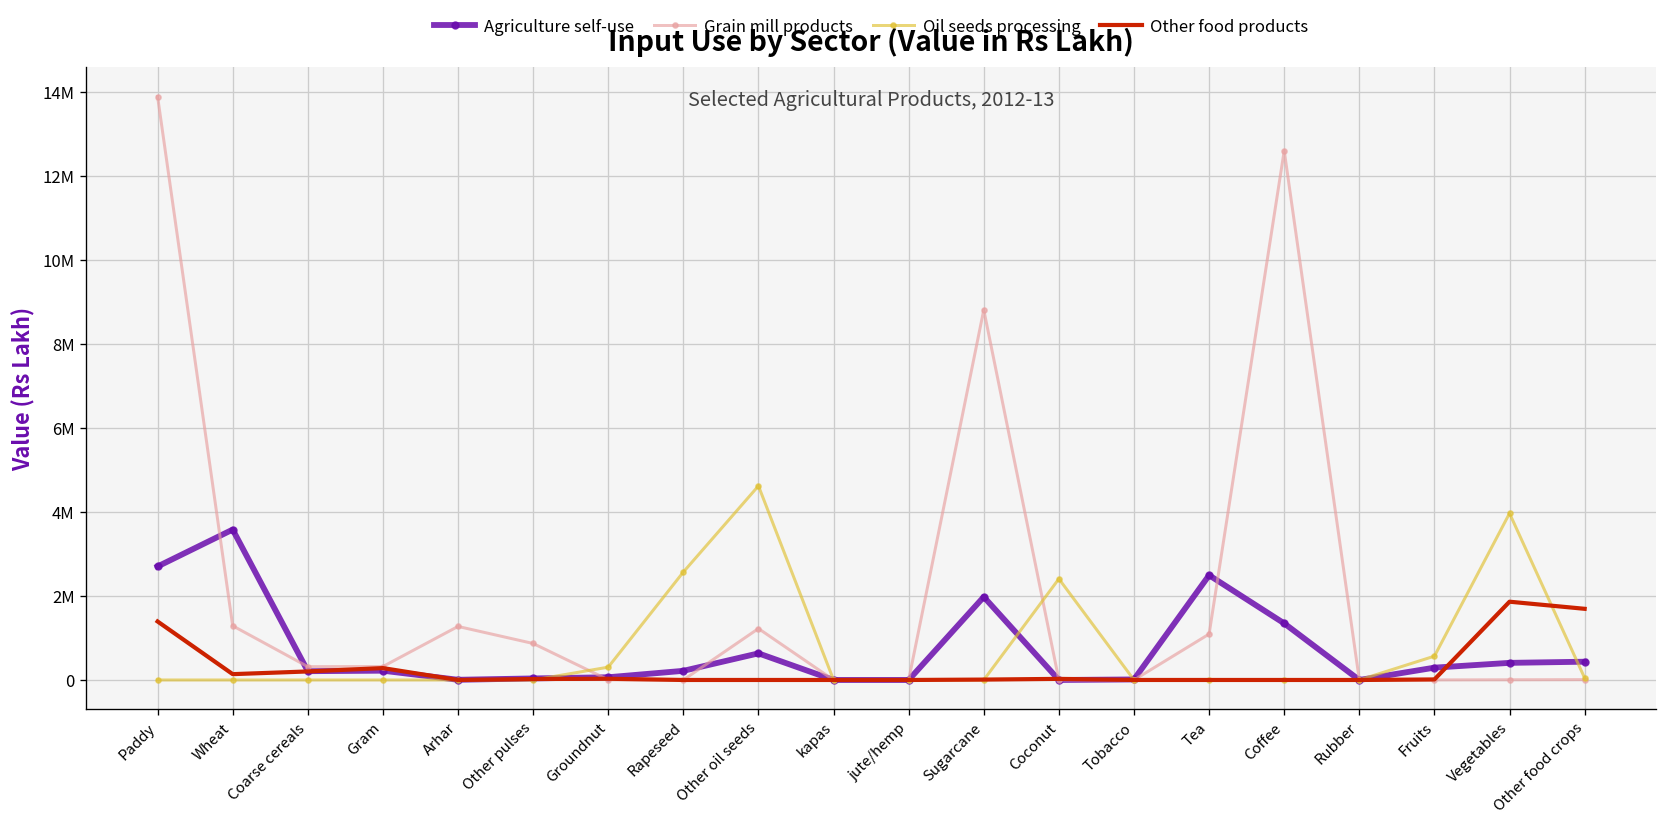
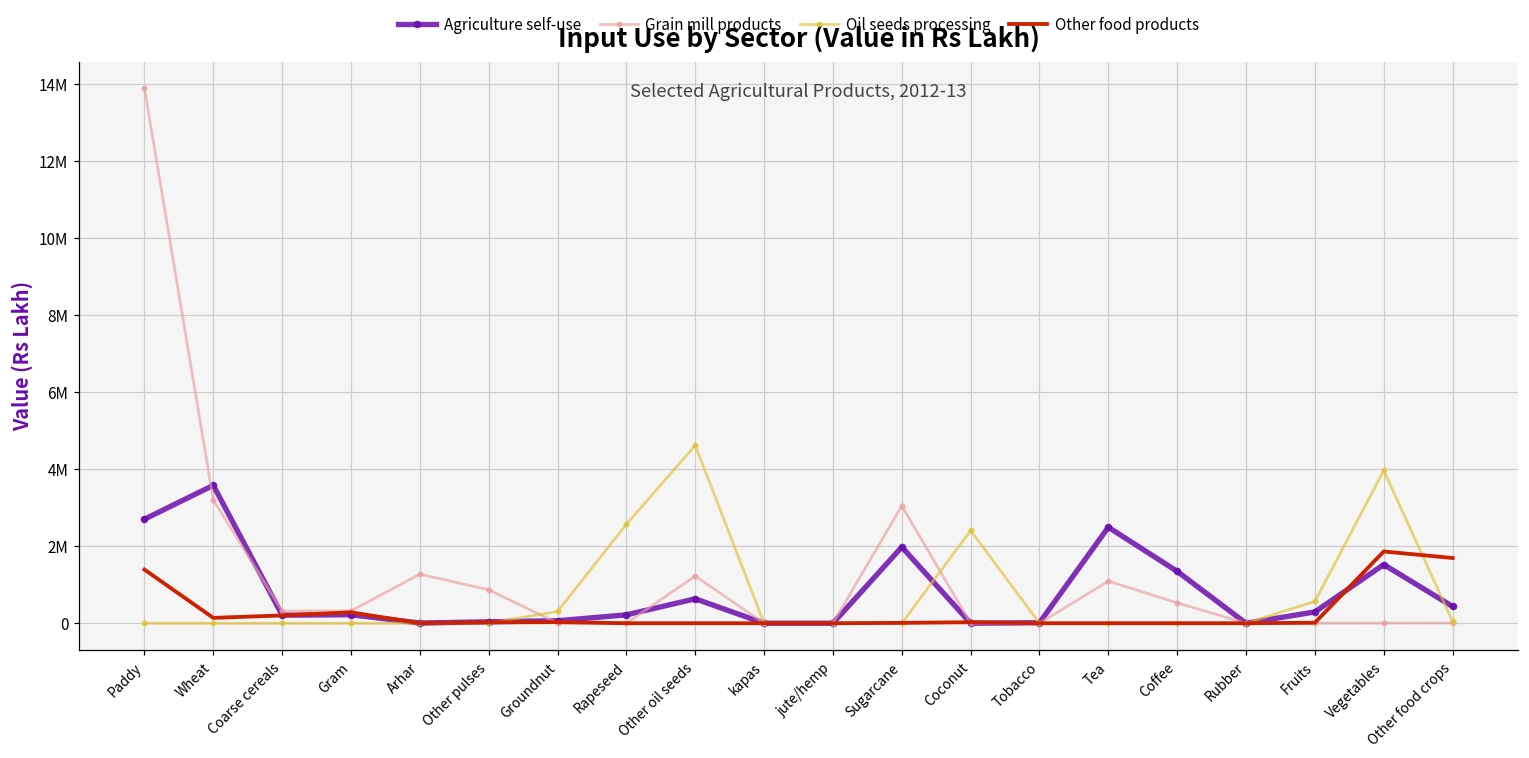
Grain mill products, Wheat: 1300000 -> 3200000
Grain mill products, Sugarcane: 8800000 -> 3000000
Grain mill products, Coffee: 12600000 -> 500000
Agriculture self-use, Vegetables: 400000 -> 1500000
